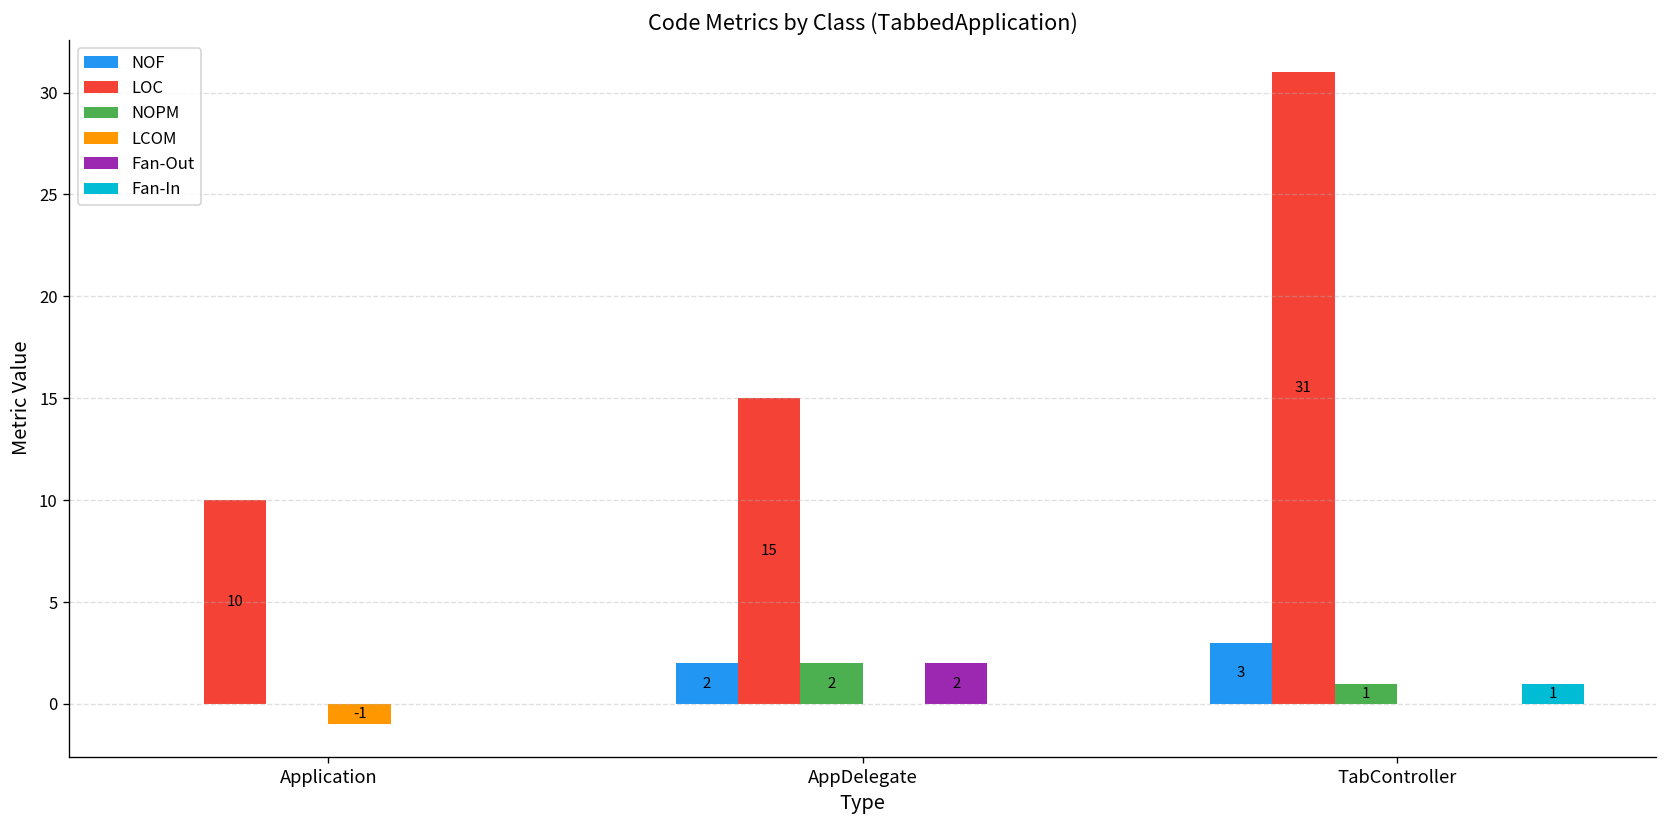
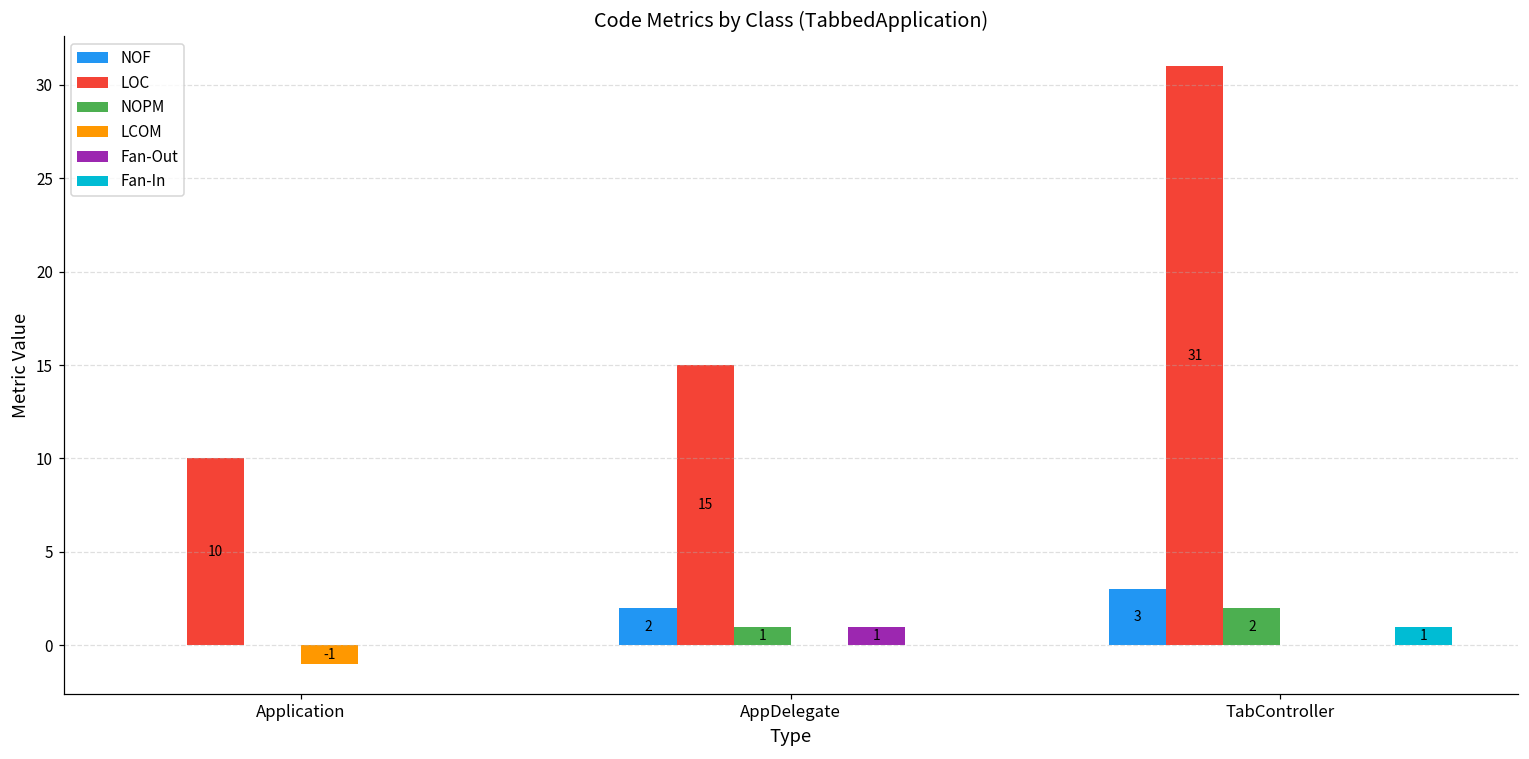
NOPM, AppDelegate: 2 -> 1
Fan-Out, AppDelegate: 2 -> 1
NOPM, TabController: 1 -> 2
